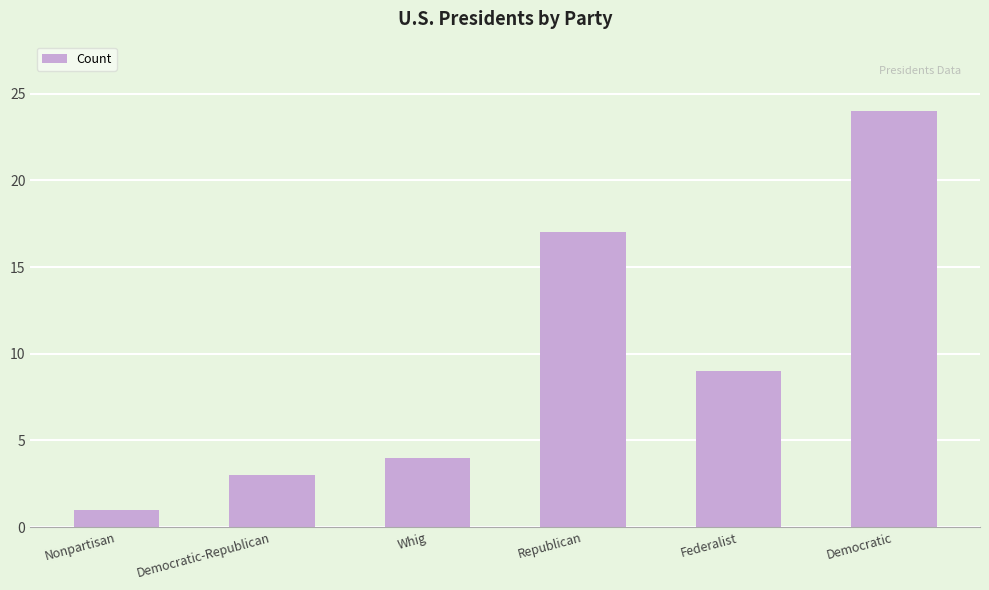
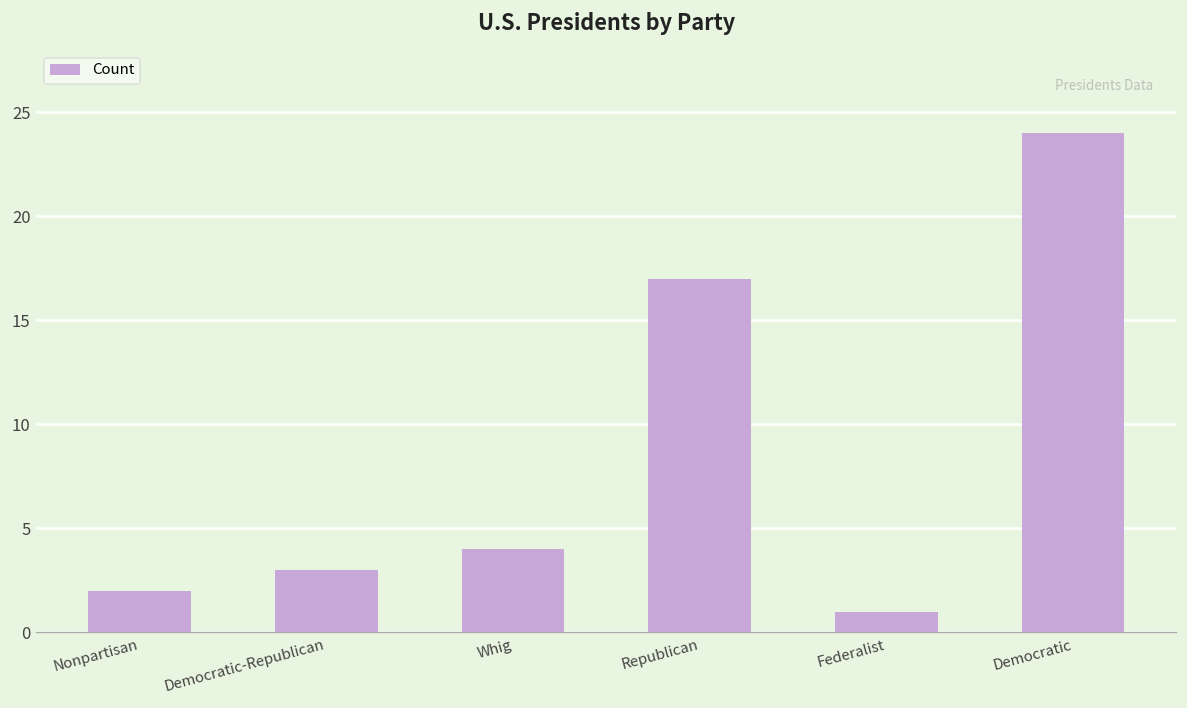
Nonpartisan: 1 -> 2
Federalist: 9 -> 1
